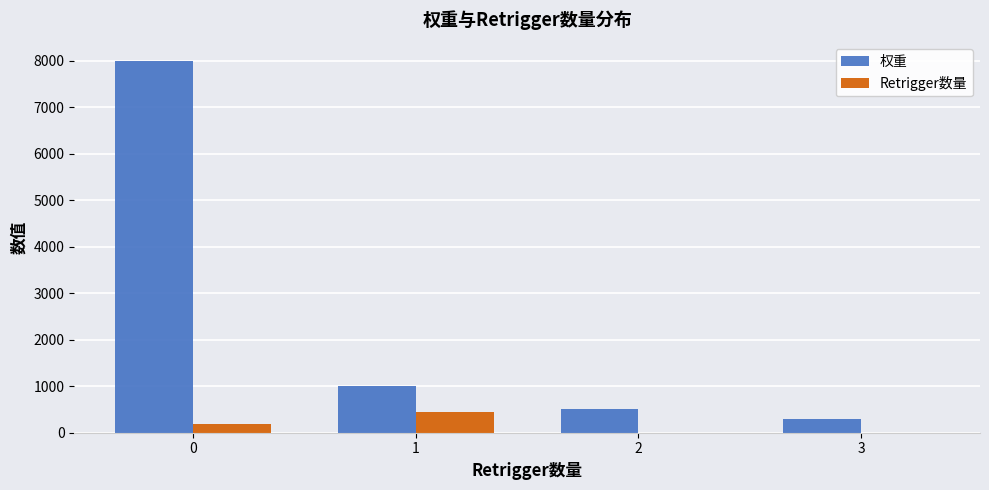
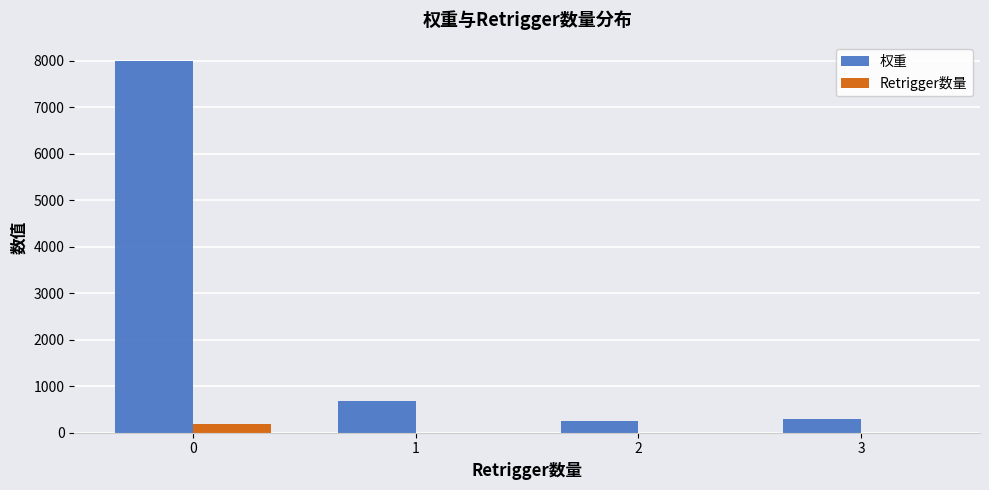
权重, 1: 1000 -> 700
Retrigger数量, 1: 400 -> 0
权重, 2: 500 -> 300
